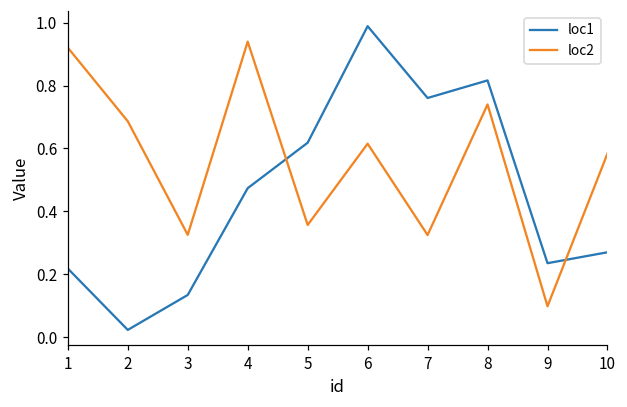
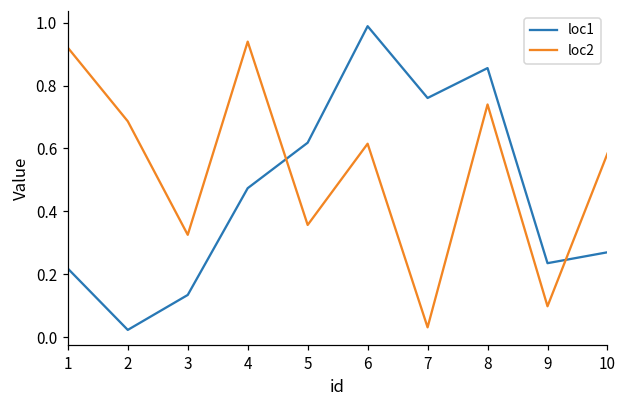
loc2, 7: 0.32 -> 0.03
loc1, 8: 0.82 -> 0.86
